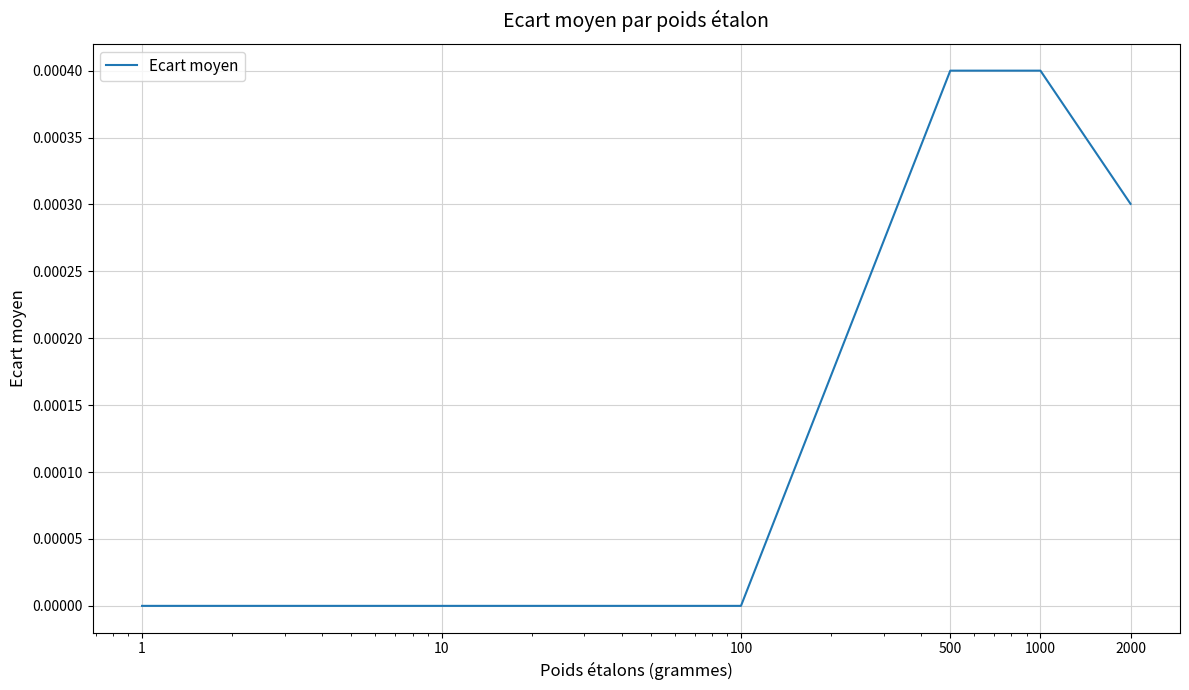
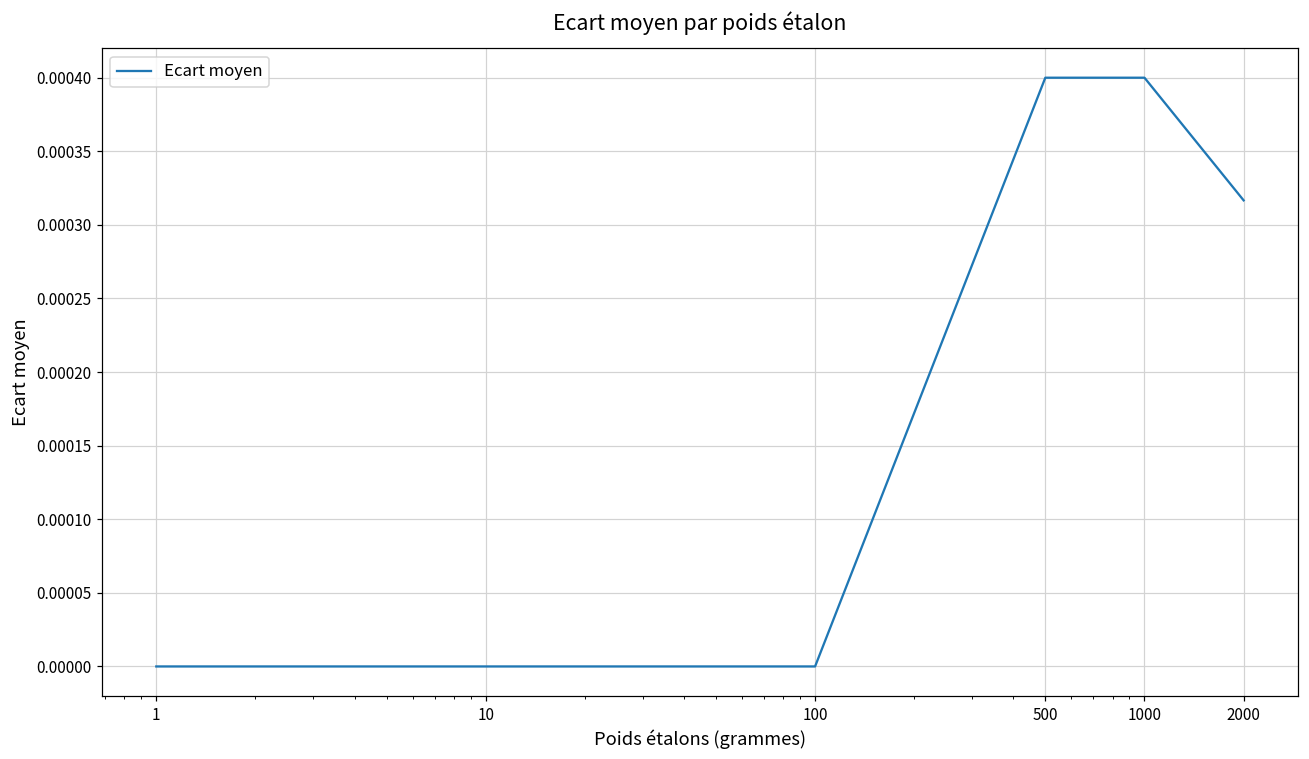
2000: 0.000300 -> 0.000317
